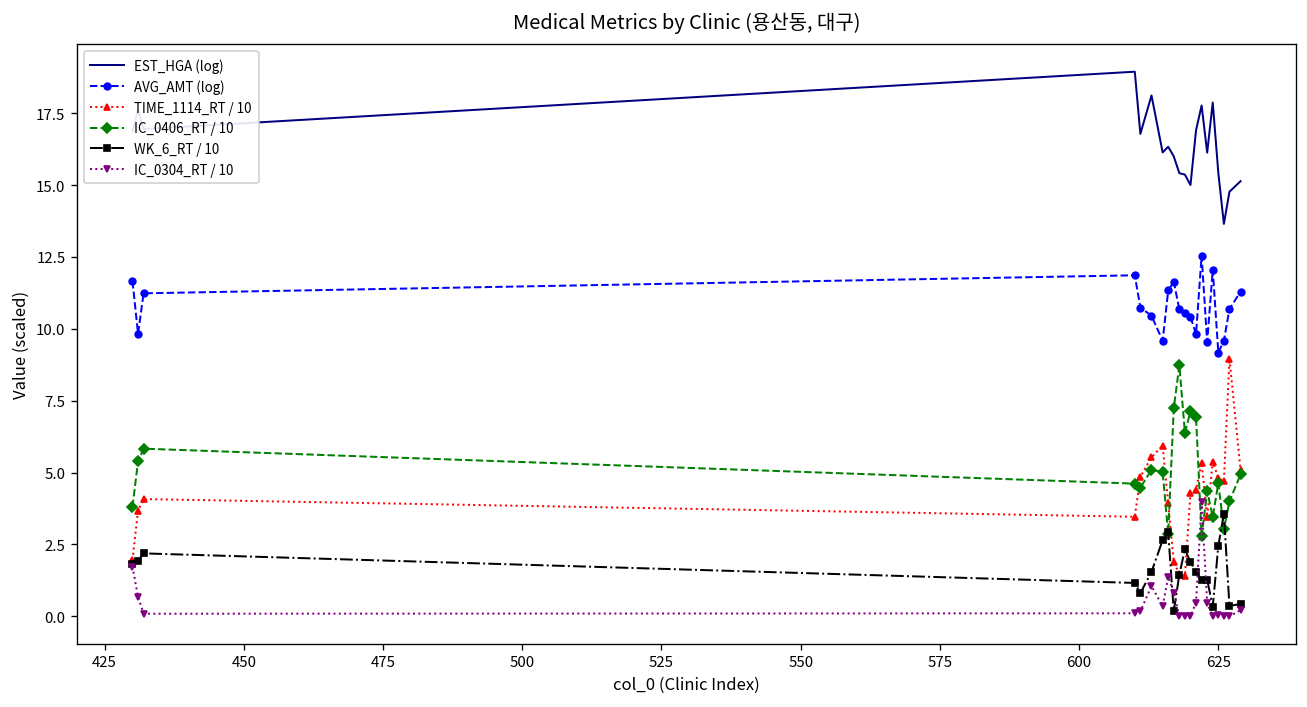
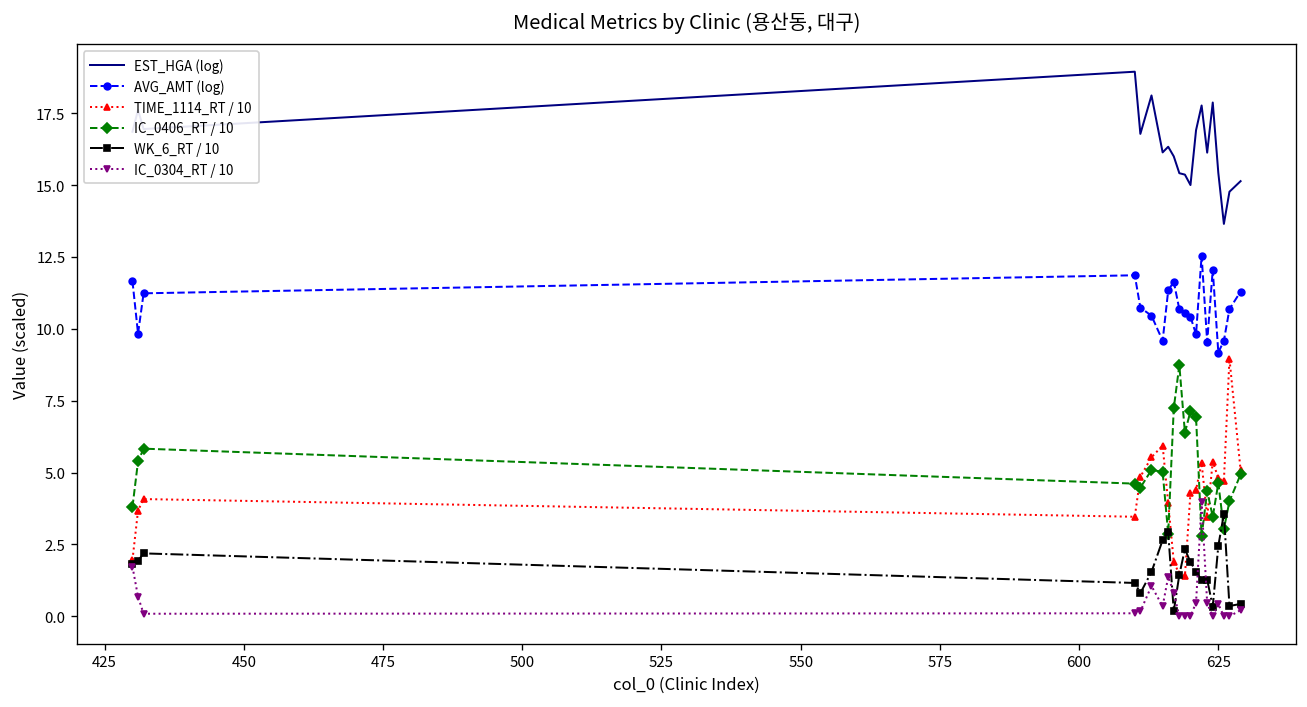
IC_0304_RT / 10, 625: 0.1 -> 0.4
